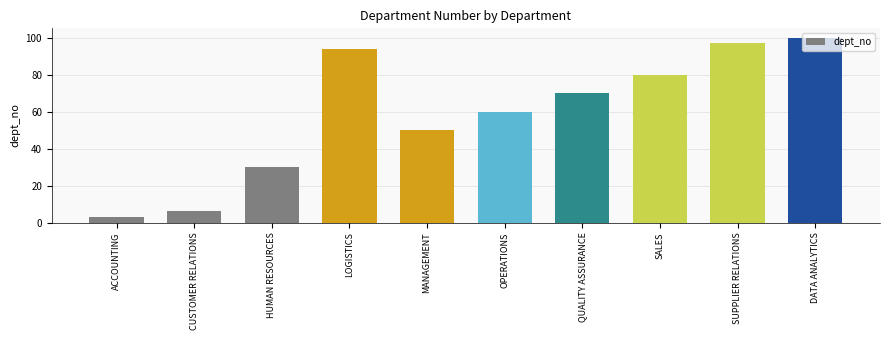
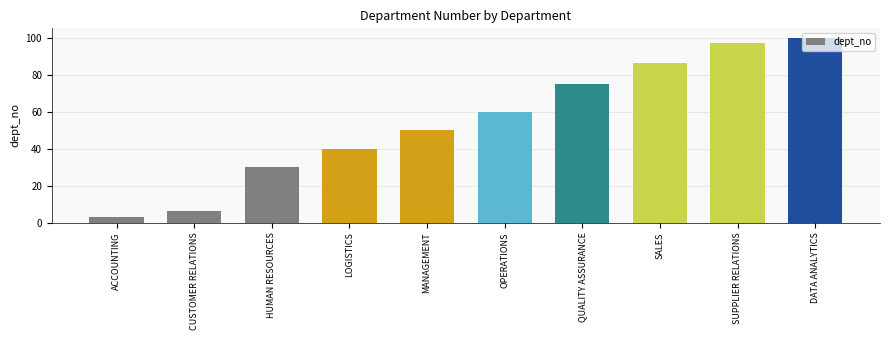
LOGISTICS: 94 -> 40
QUALITY ASSURANCE: 70 -> 75
SALES: 80 -> 86
